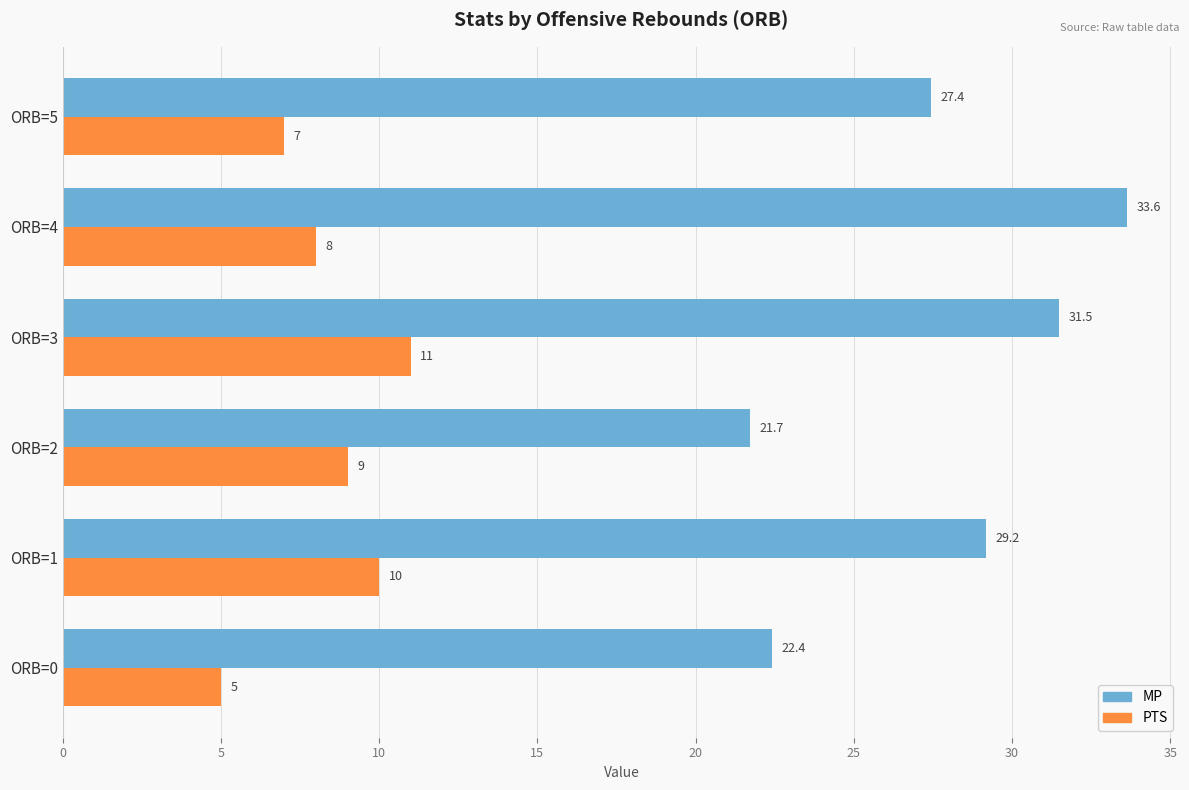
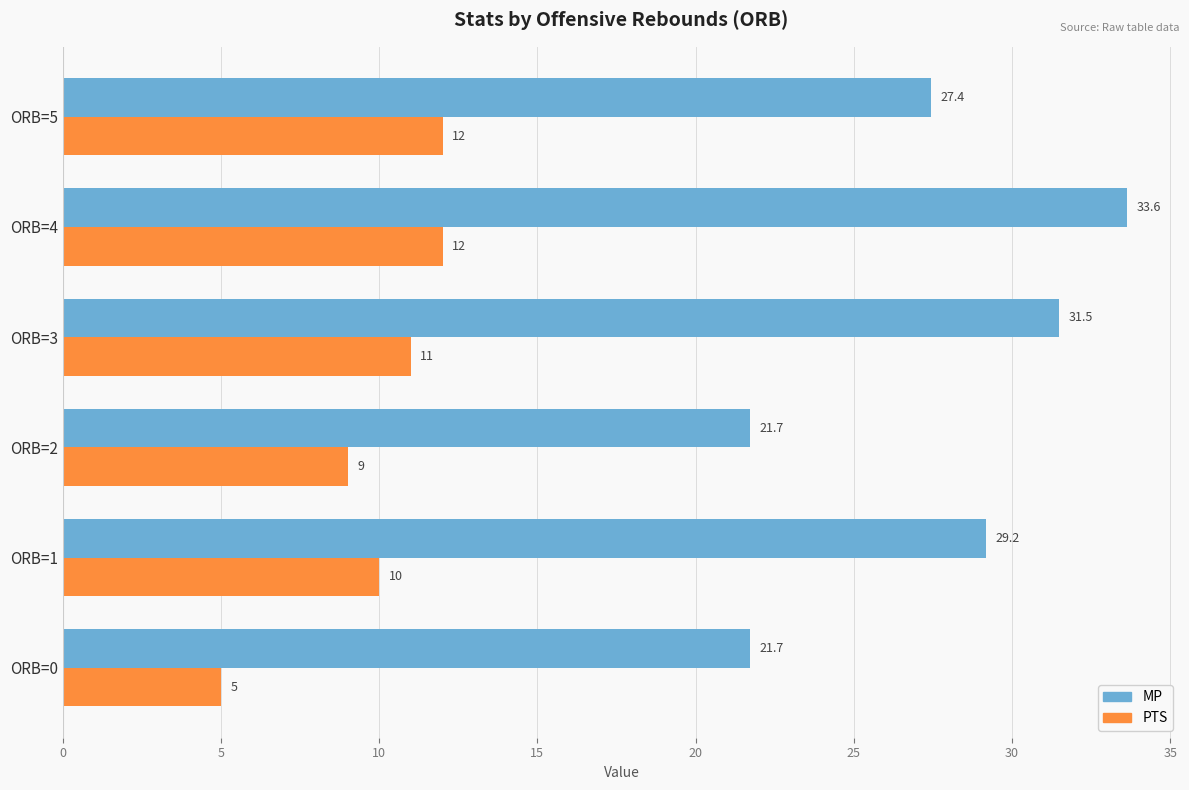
PTS, ORB=5: 7 -> 12
PTS, ORB=4: 8 -> 12
MP, ORB=0: 22.4 -> 21.7
